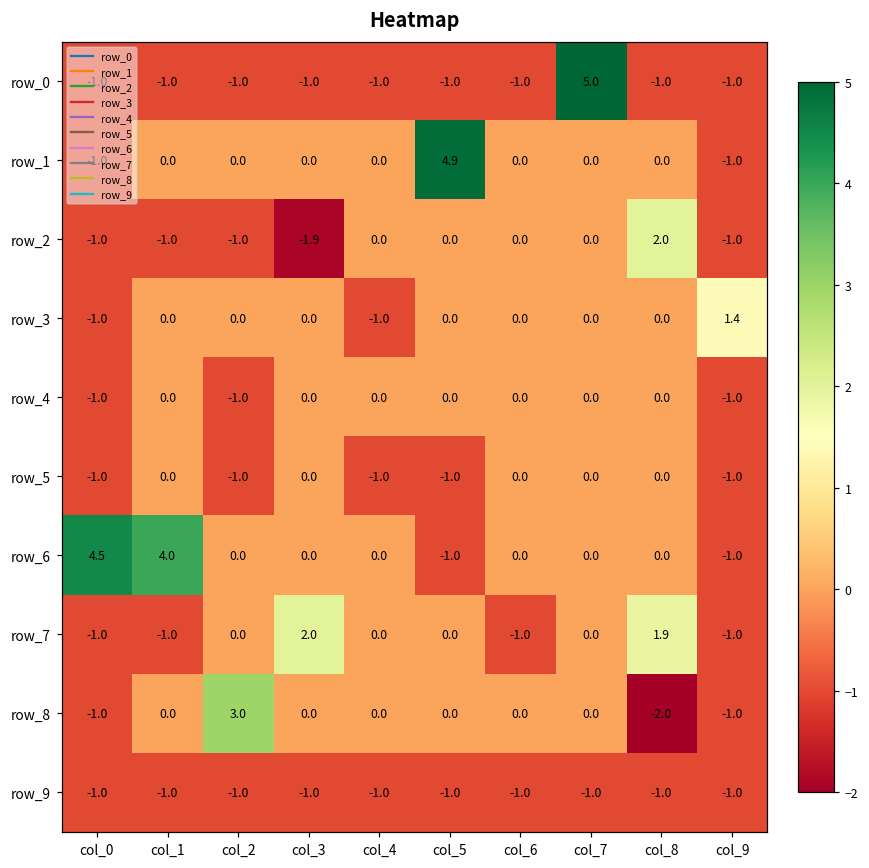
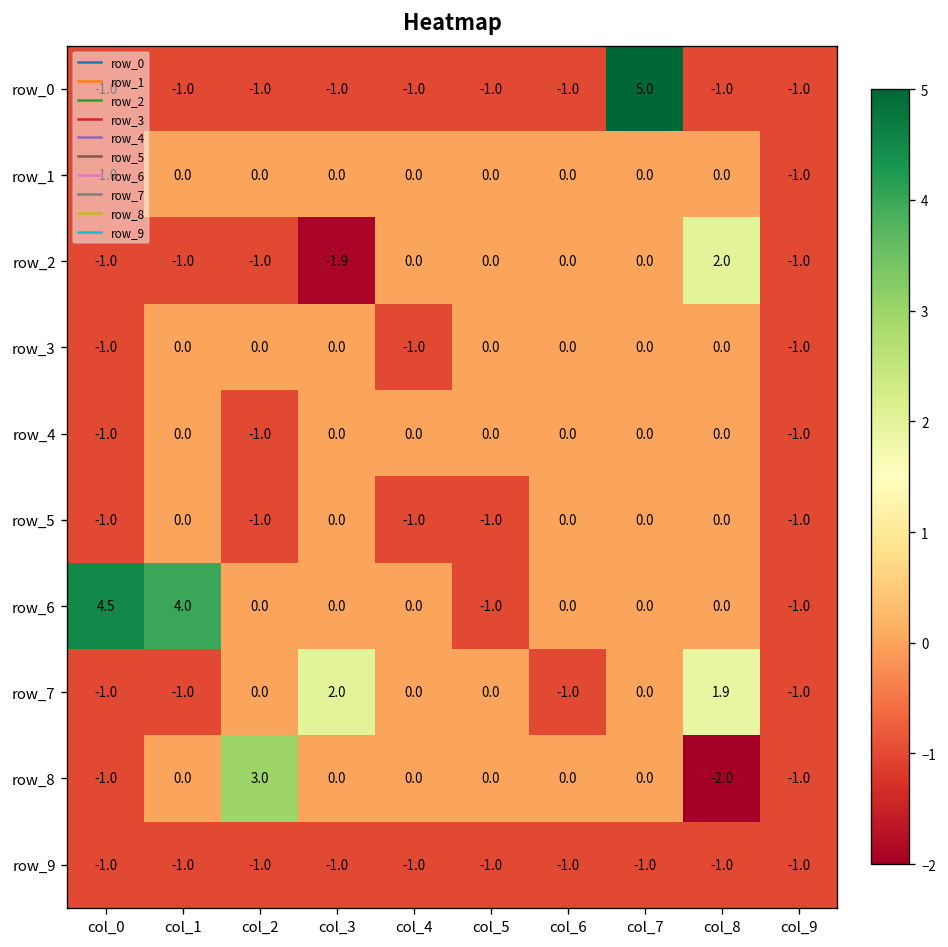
row_1, col_5: 4.9 -> 0.0
row_3, col_9: 1.4 -> -1.0
